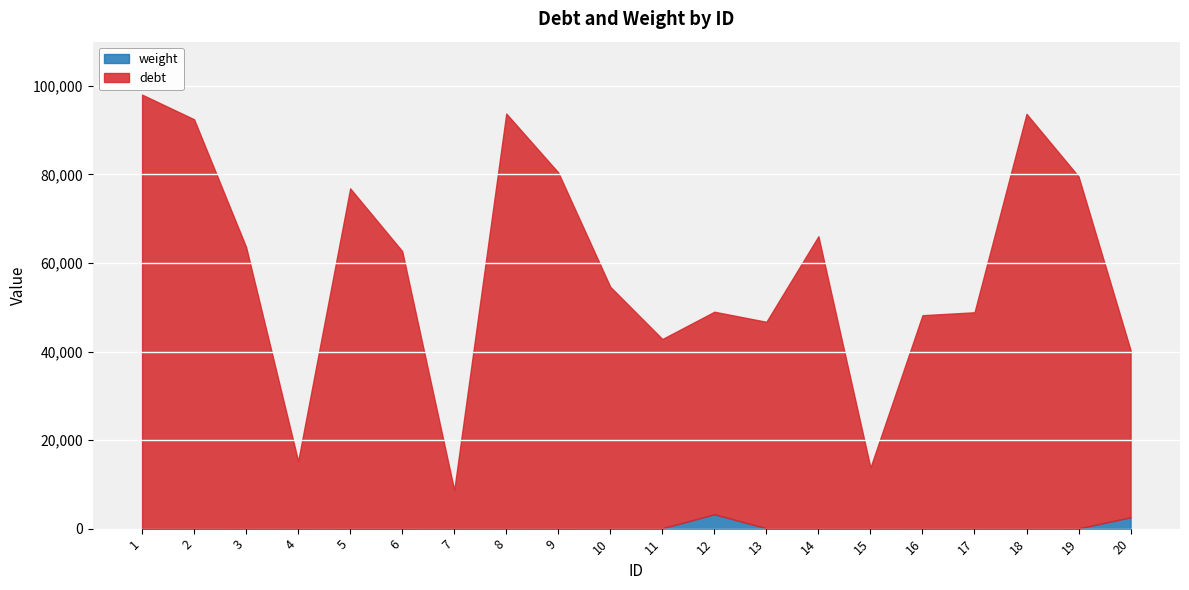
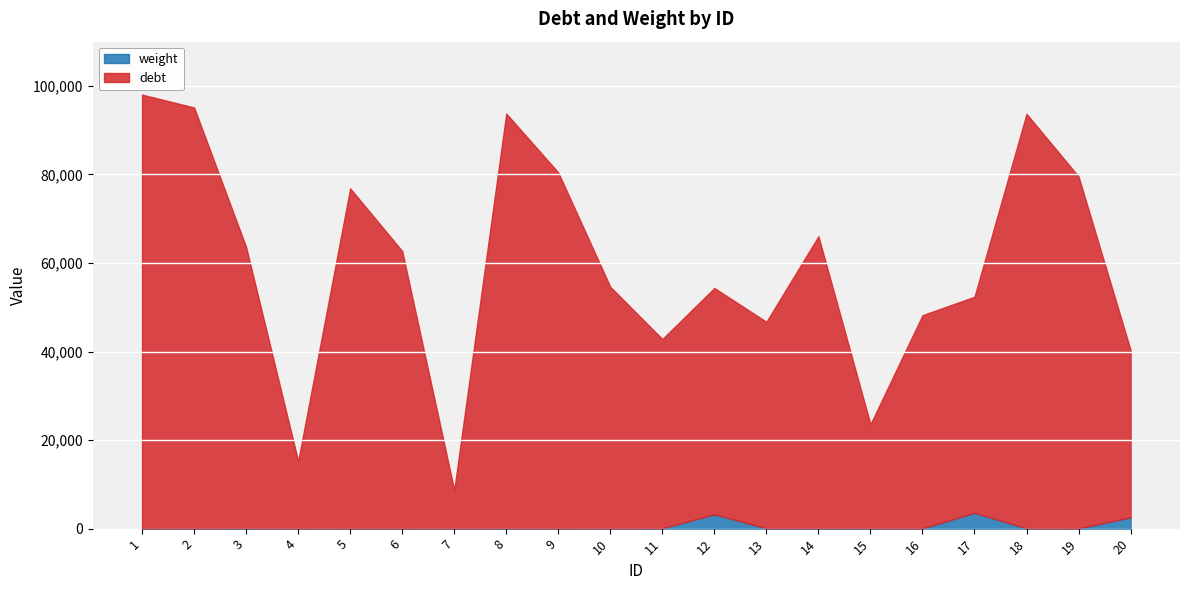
debt, 2: 92,000 -> 95,000
debt, 12: 46,000 -> 51,000
debt, 15: 14,000 -> 23,000
weight, 17: 0 -> 4,000
